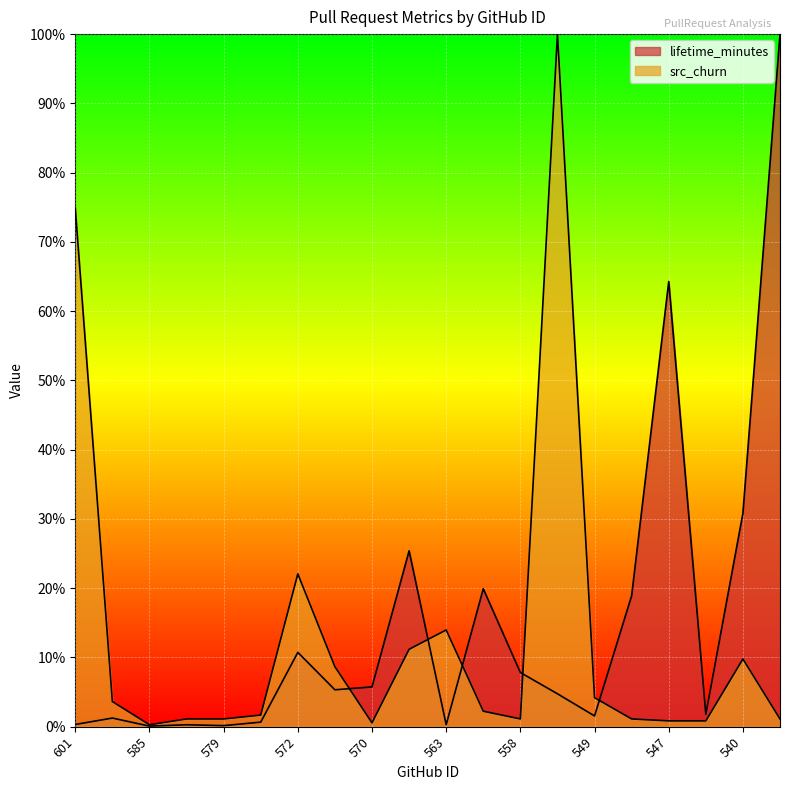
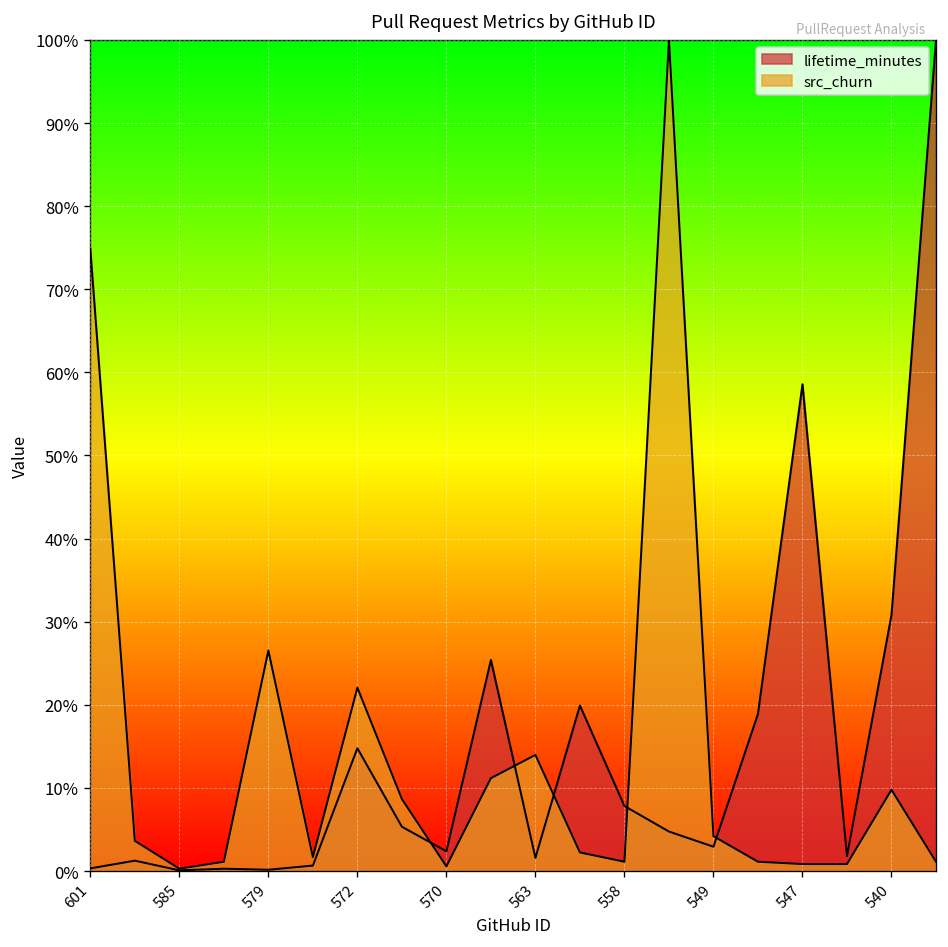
src_churn, 579: 1% -> 27%
lifetime_minutes, 572: 11% -> 15%
lifetime_minutes, 570: 6% -> 2%
lifetime_minutes, 563: 0% -> 2%
lifetime_minutes, 549: 2% -> 3%
lifetime_minutes, 547: 64% -> 59%
